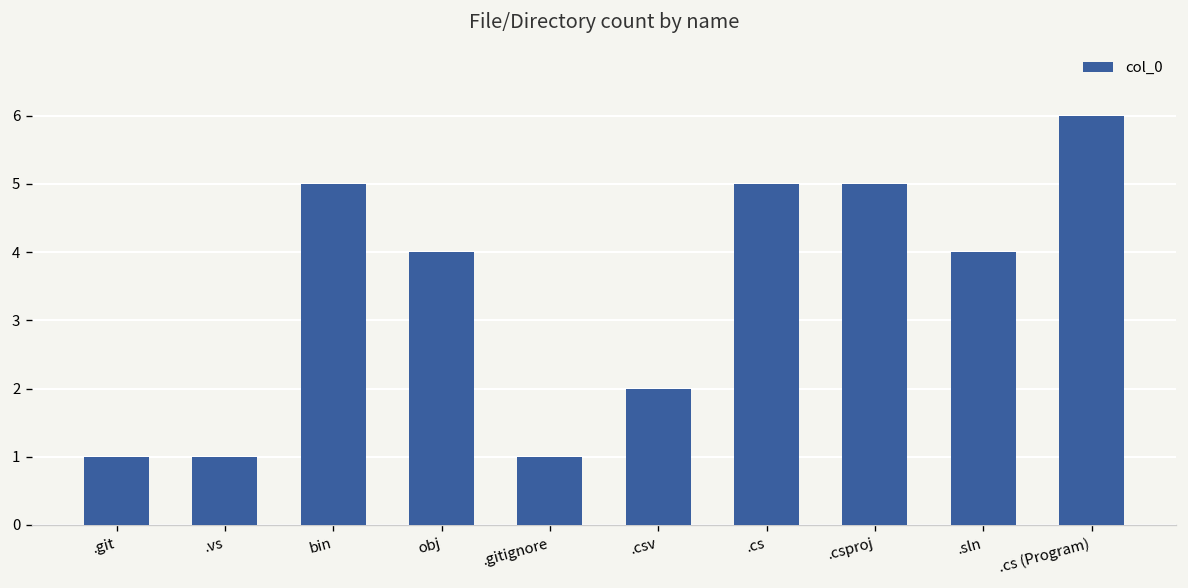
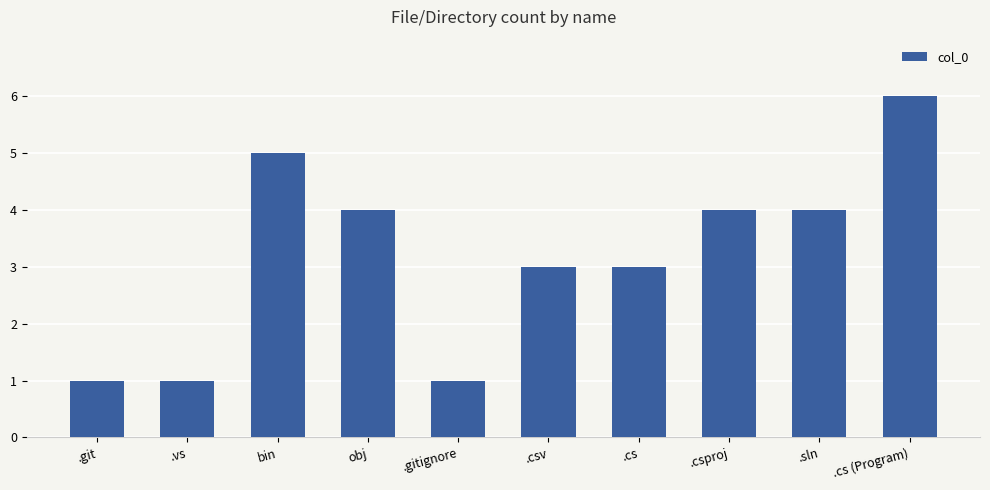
.csv: 2 -> 3
.cs: 5 -> 3
.csproj: 5 -> 4
